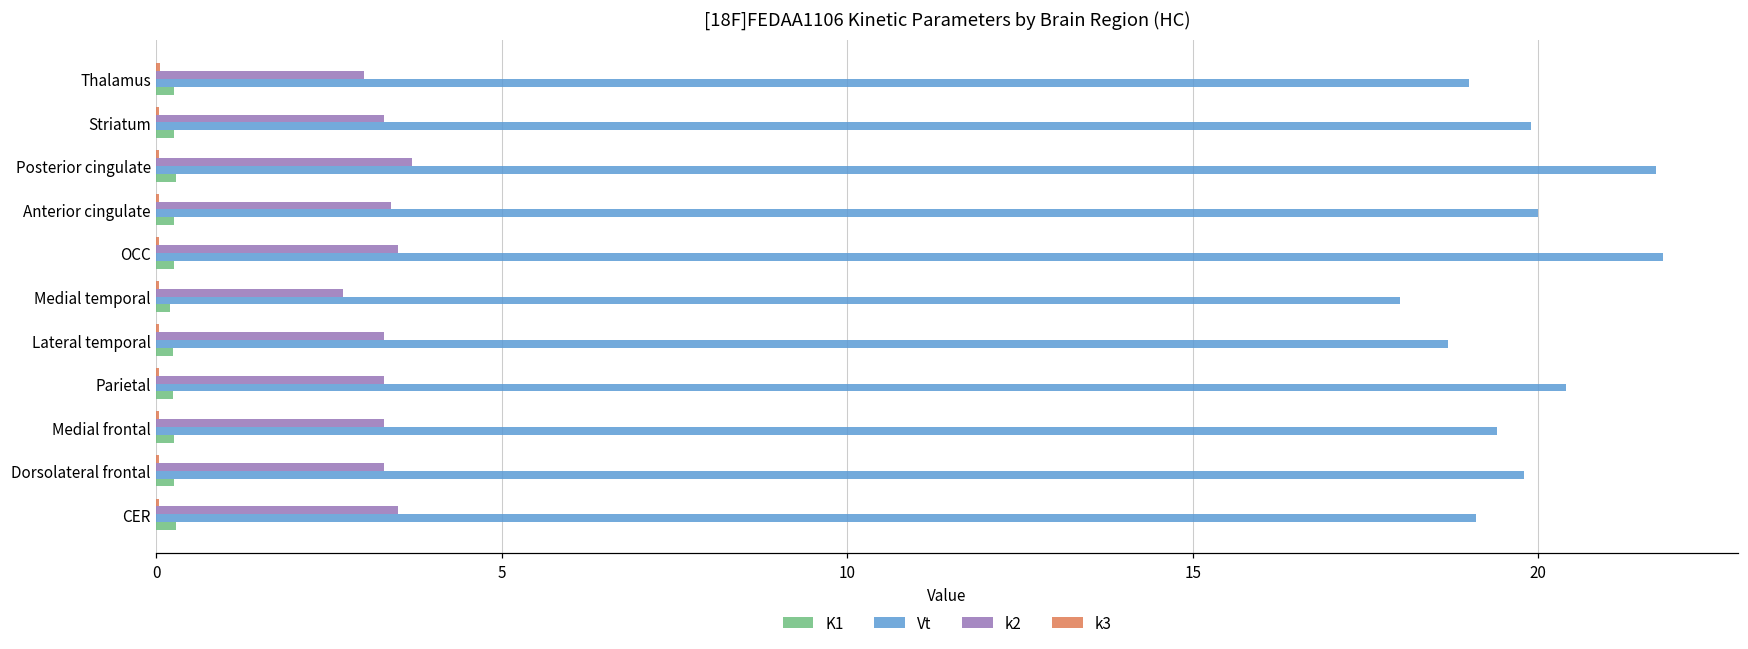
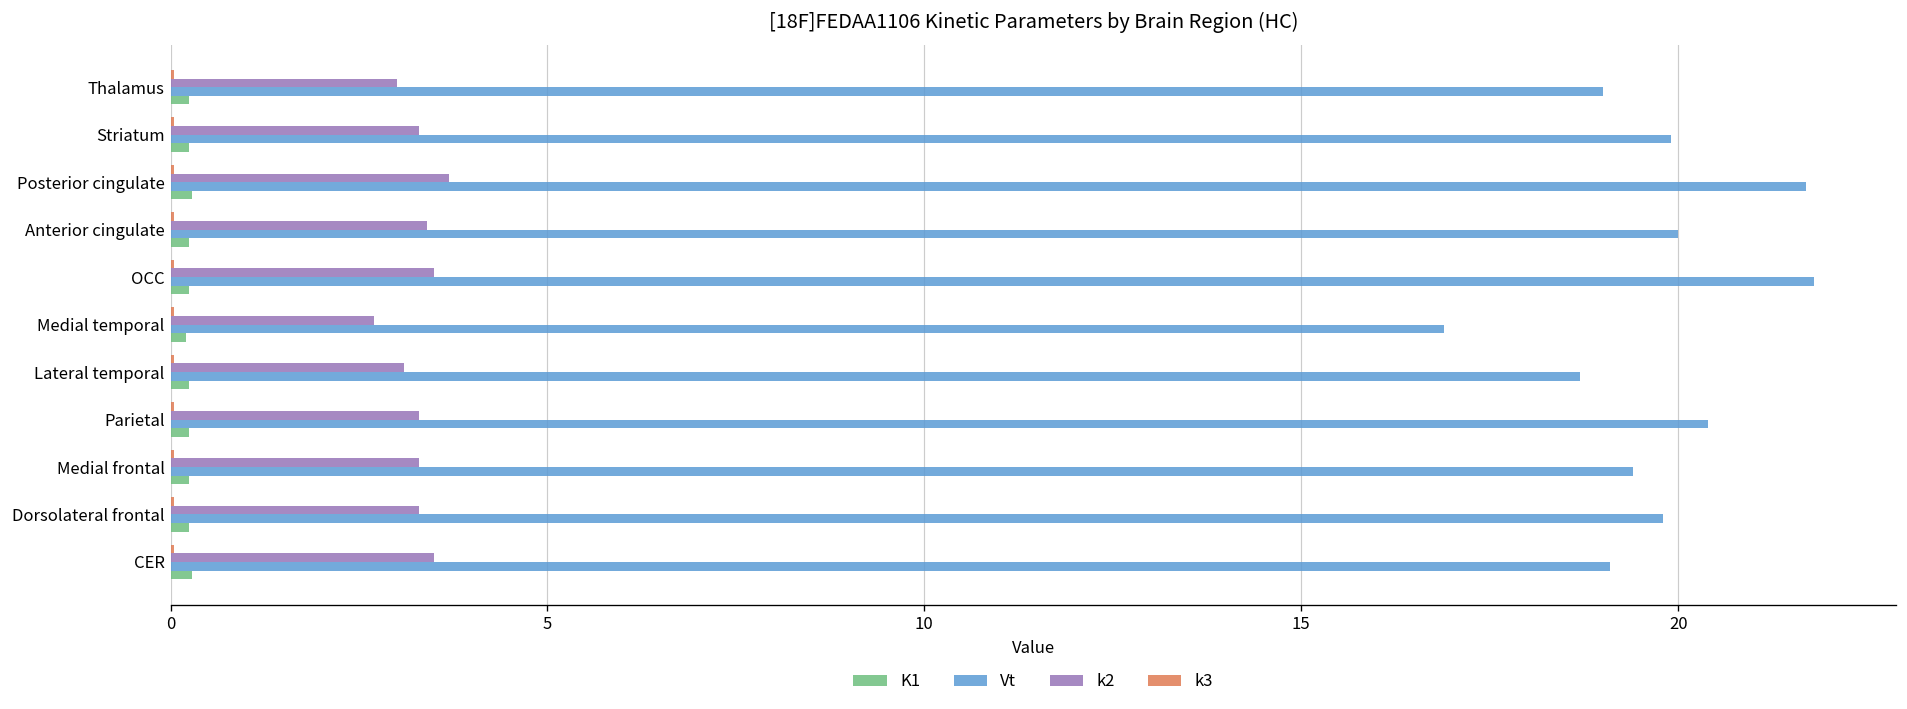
Vt, Medial temporal: 18.0 -> 16.9
k2, Lateral temporal: 3.3 -> 3.1
